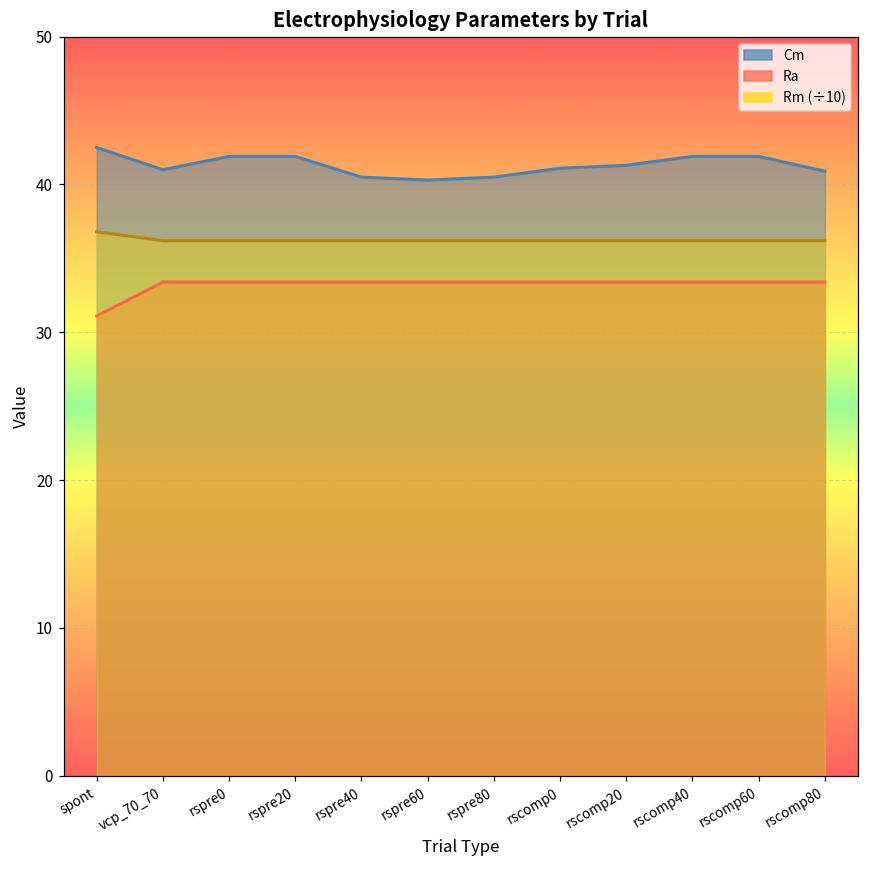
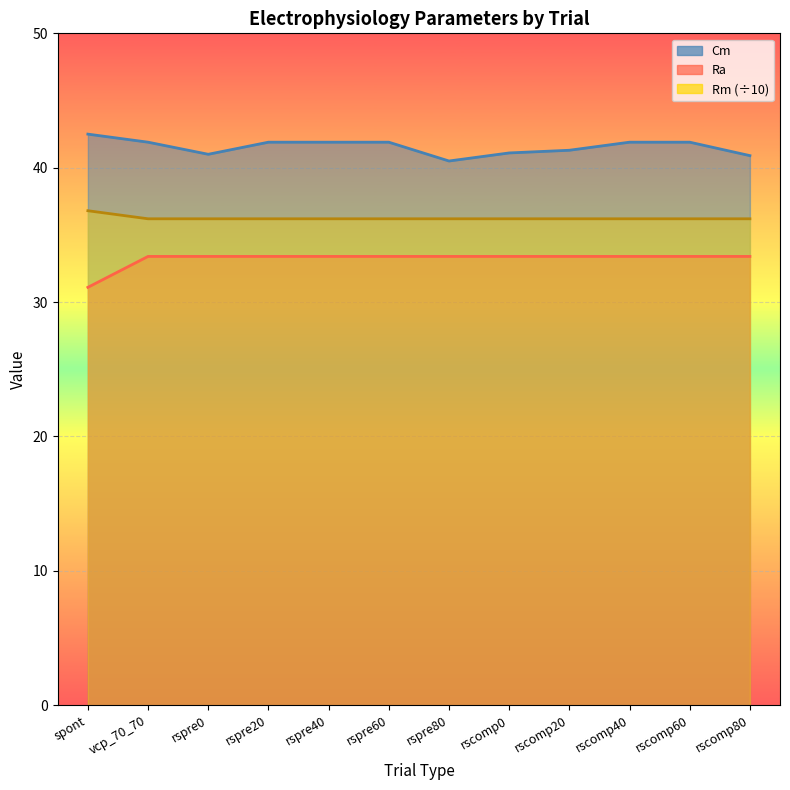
Cm, vcp_70_70: 41.0 -> 41.9
Cm, rspre0: 41.9 -> 41.0
Cm, rspre40: 40.5 -> 41.9
Cm, rspre60: 40.3 -> 41.9
